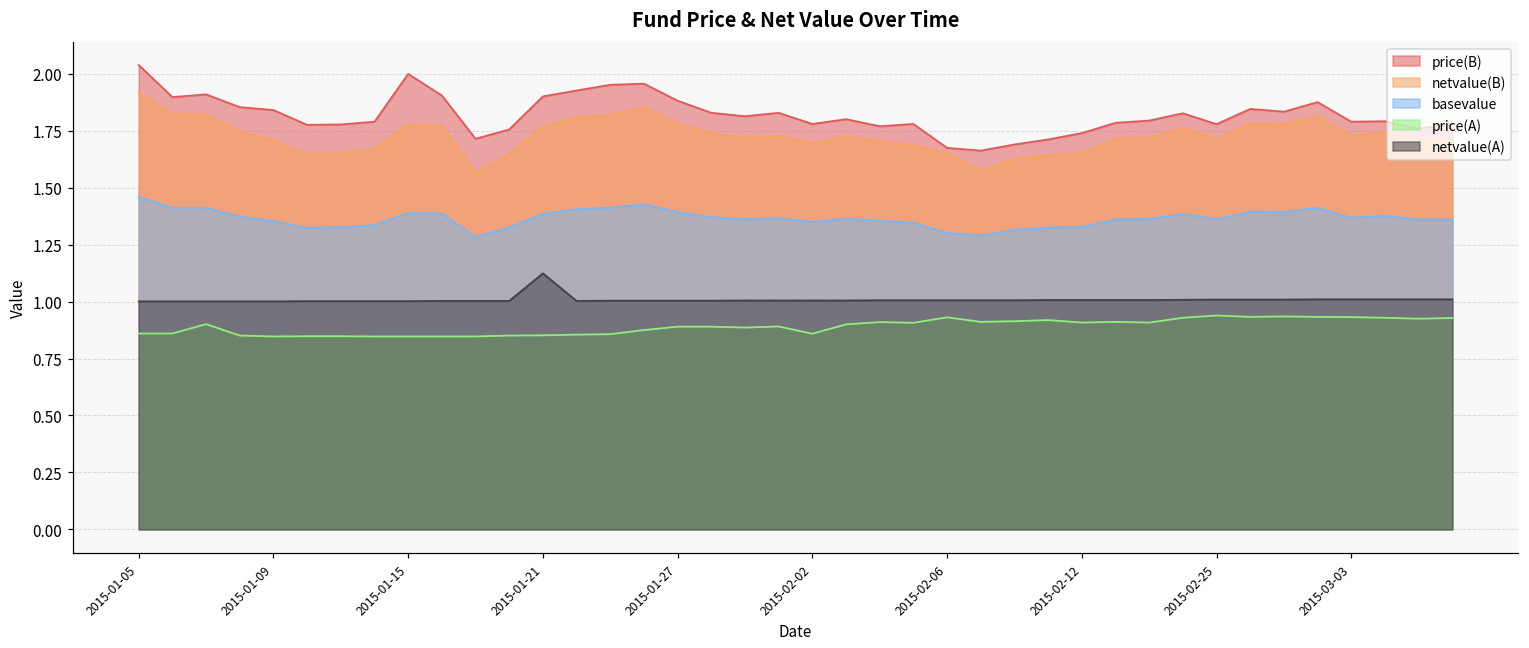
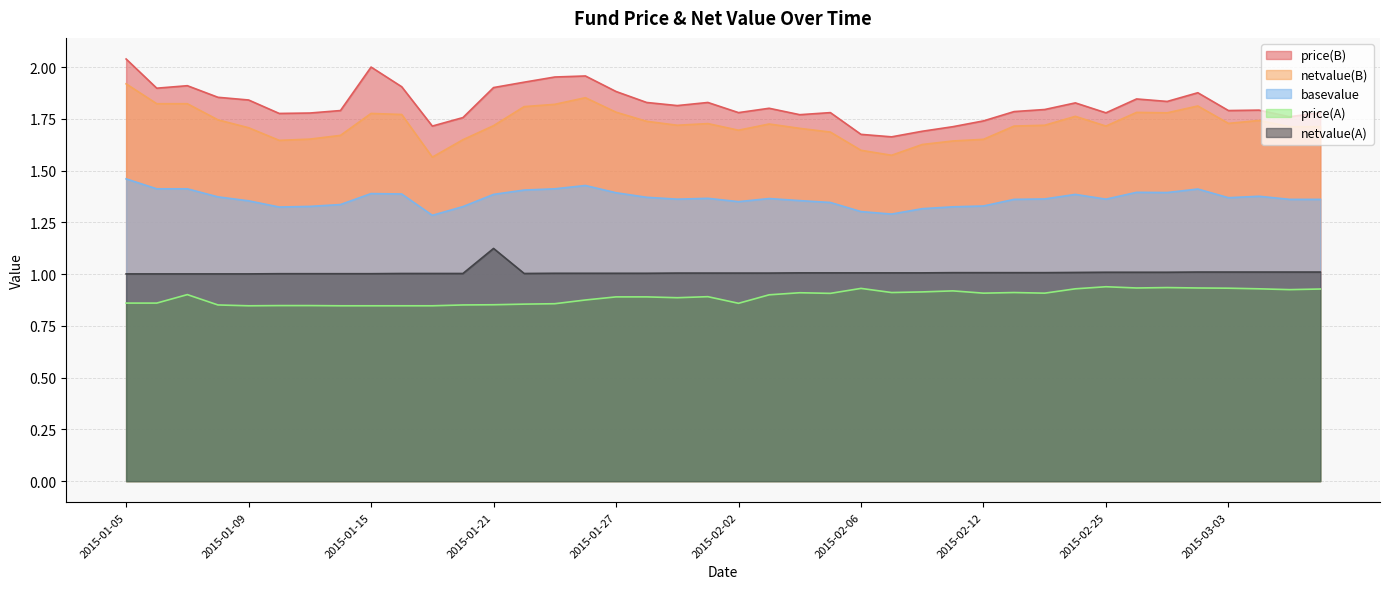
netvalue(B), 2015-01-21: 1.77 -> 1.72
netvalue(B), 2015-02-06: 1.65 -> 1.60
